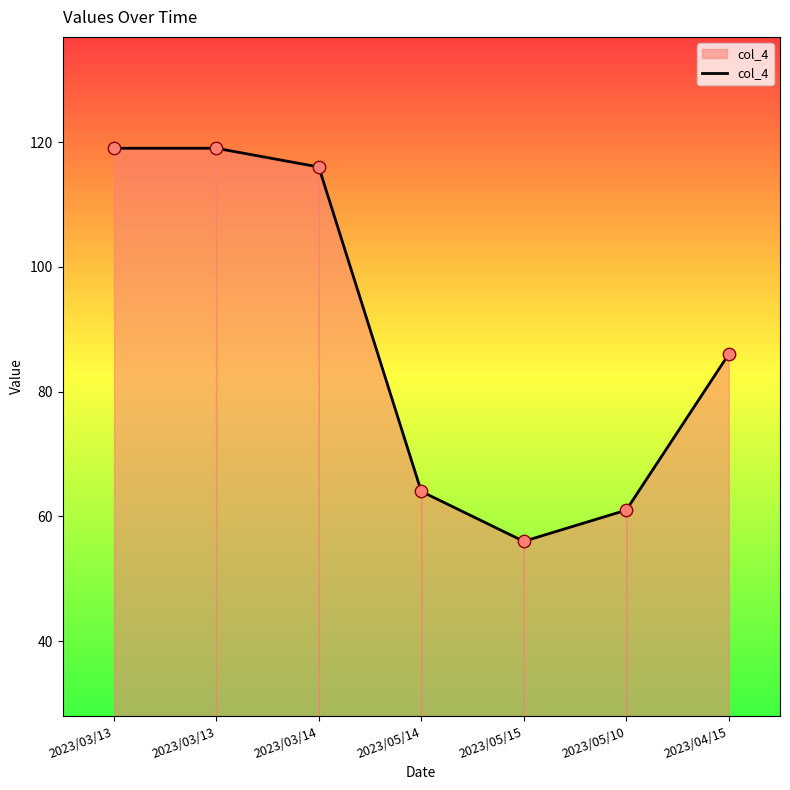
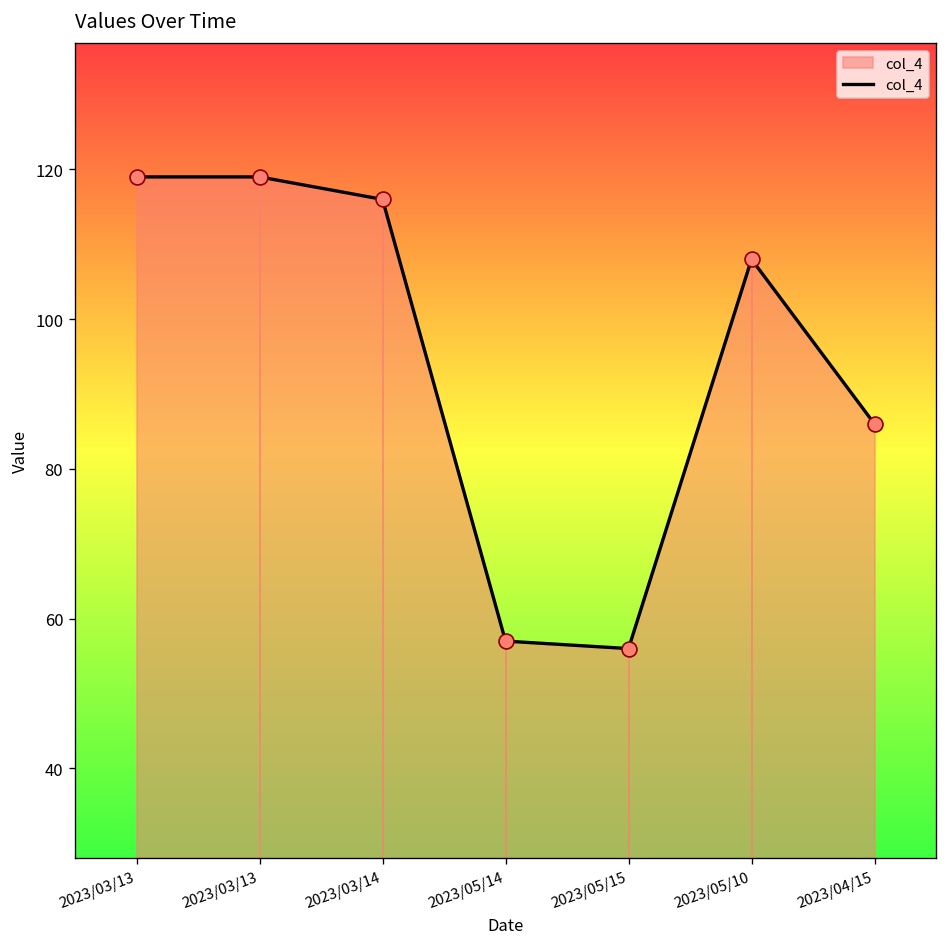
col_4, 2023/05/14: 64 -> 57
col_4, 2023/05/10: 61 -> 108
